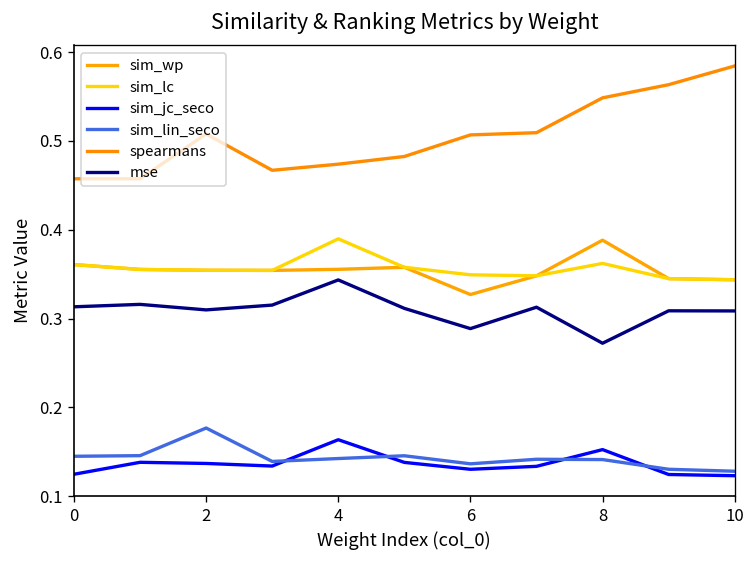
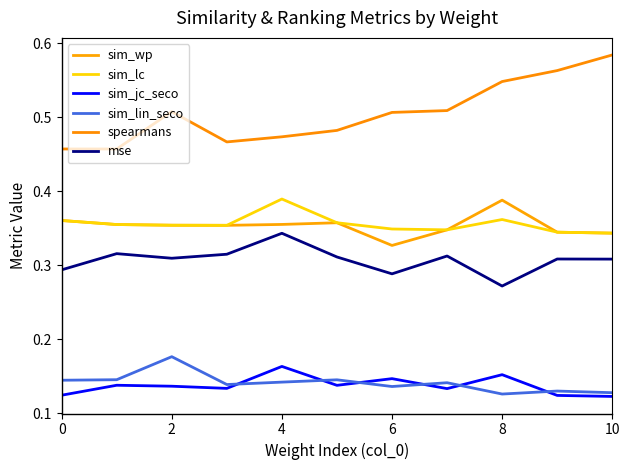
mse, 0: 0.31 -> 0.29
sim_jc_seco, 6: 0.13 -> 0.15
sim_lin_seco, 8: 0.14 -> 0.13
